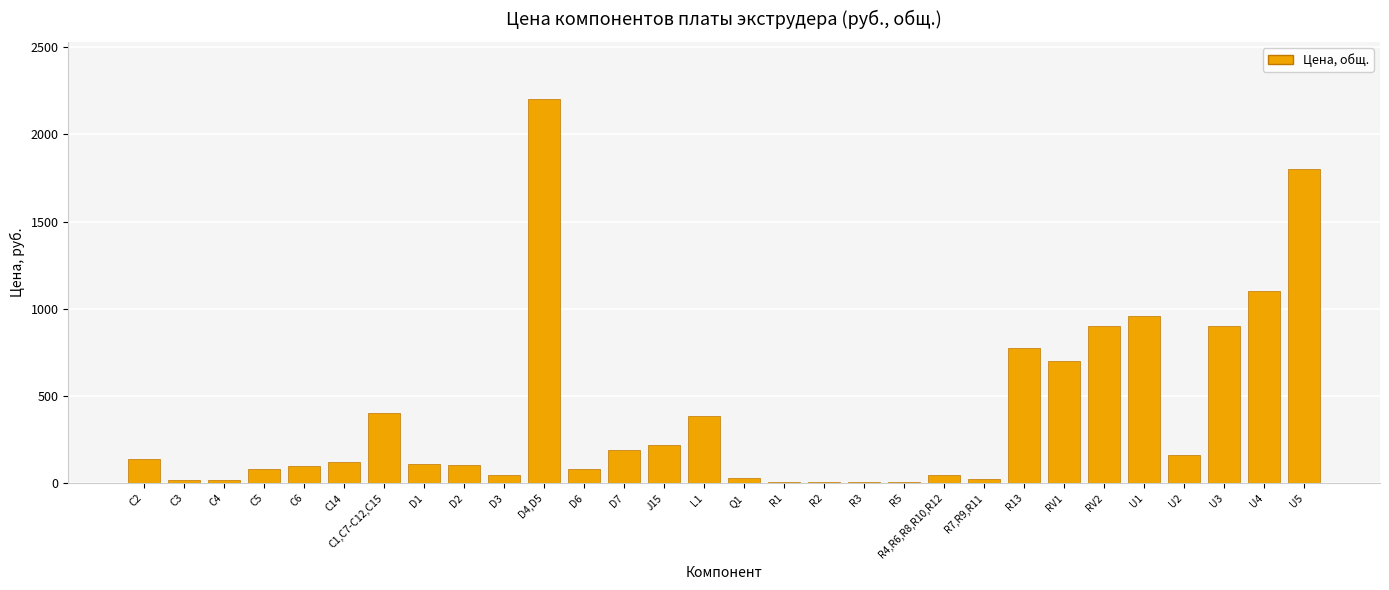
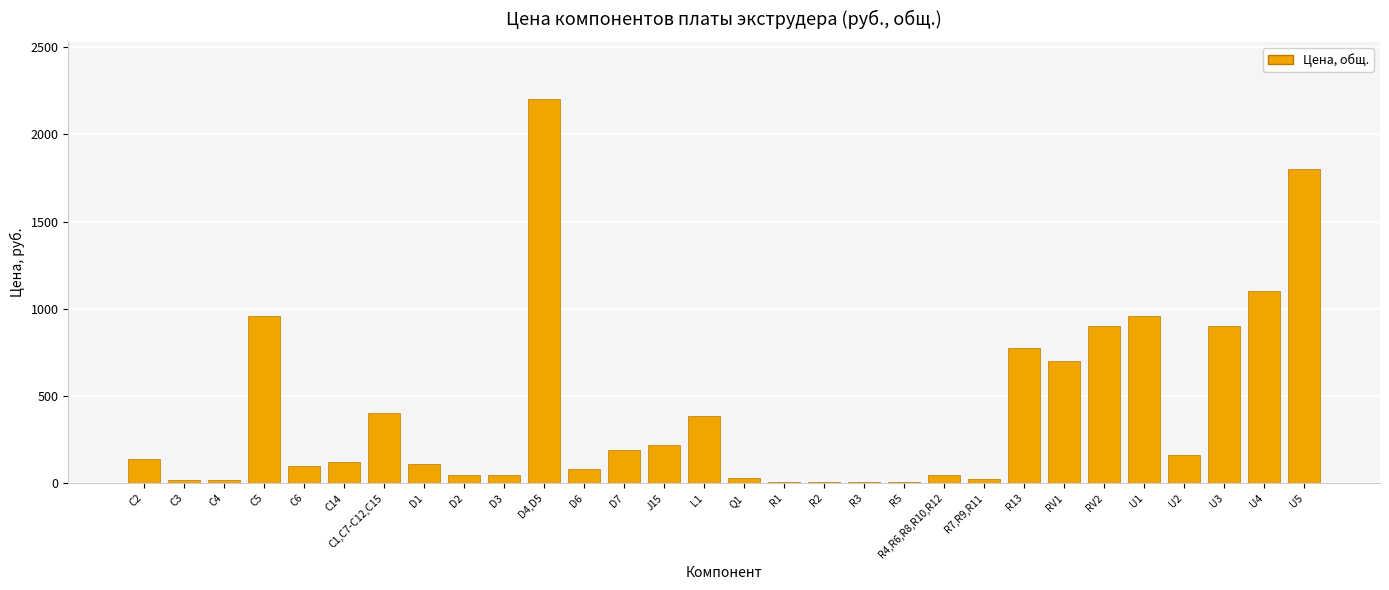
C5: 80 -> 960
D2: 100 -> 50
